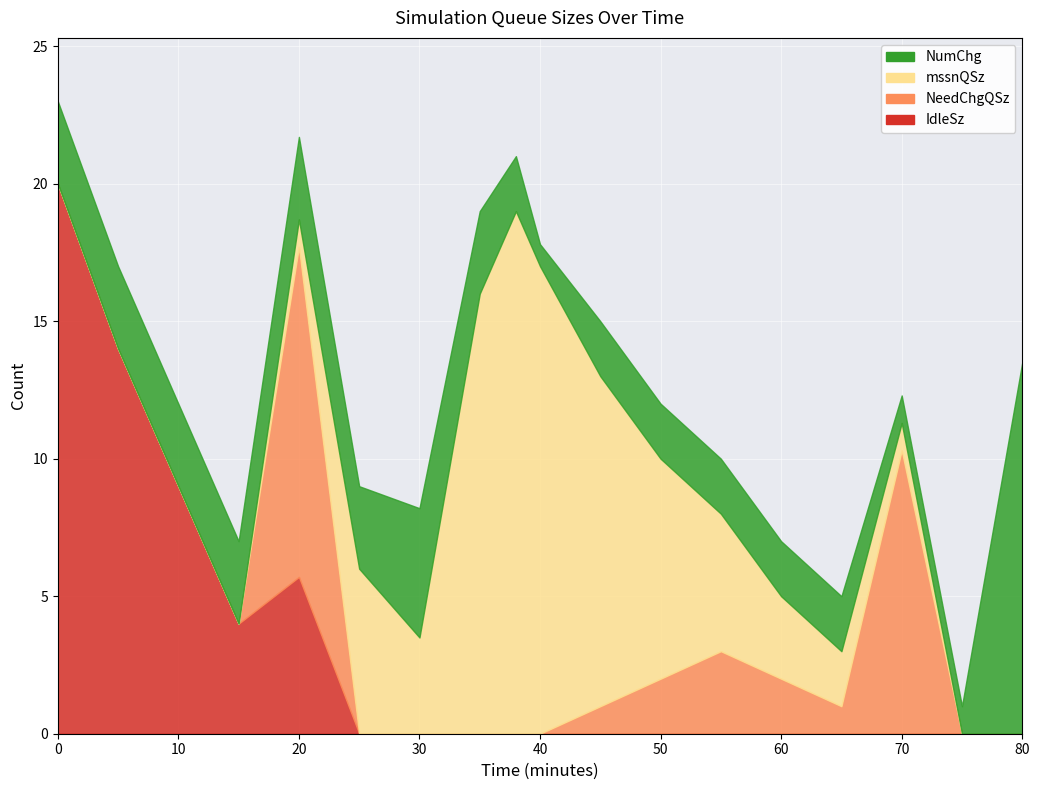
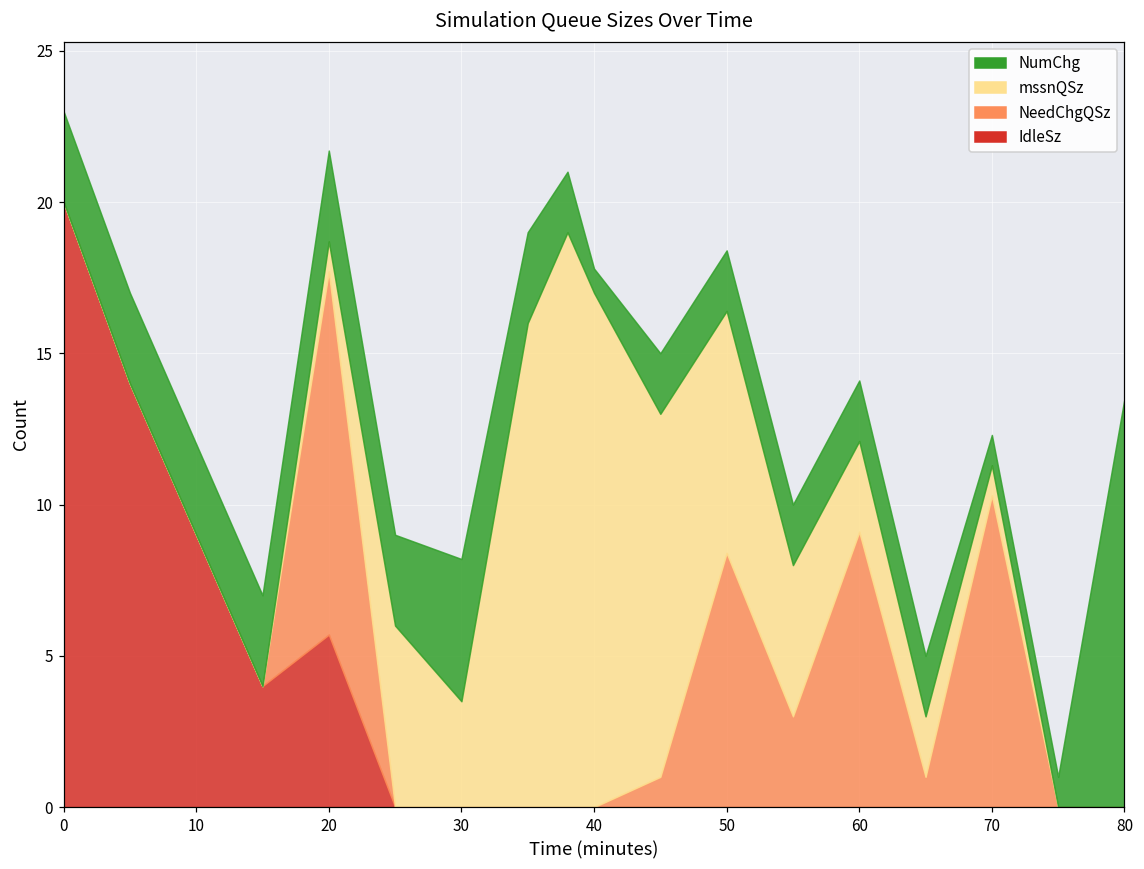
NeedChgQSz, 50: 2.0 -> 8.4
NeedChgQSz, 60: 2.0 -> 9.1
